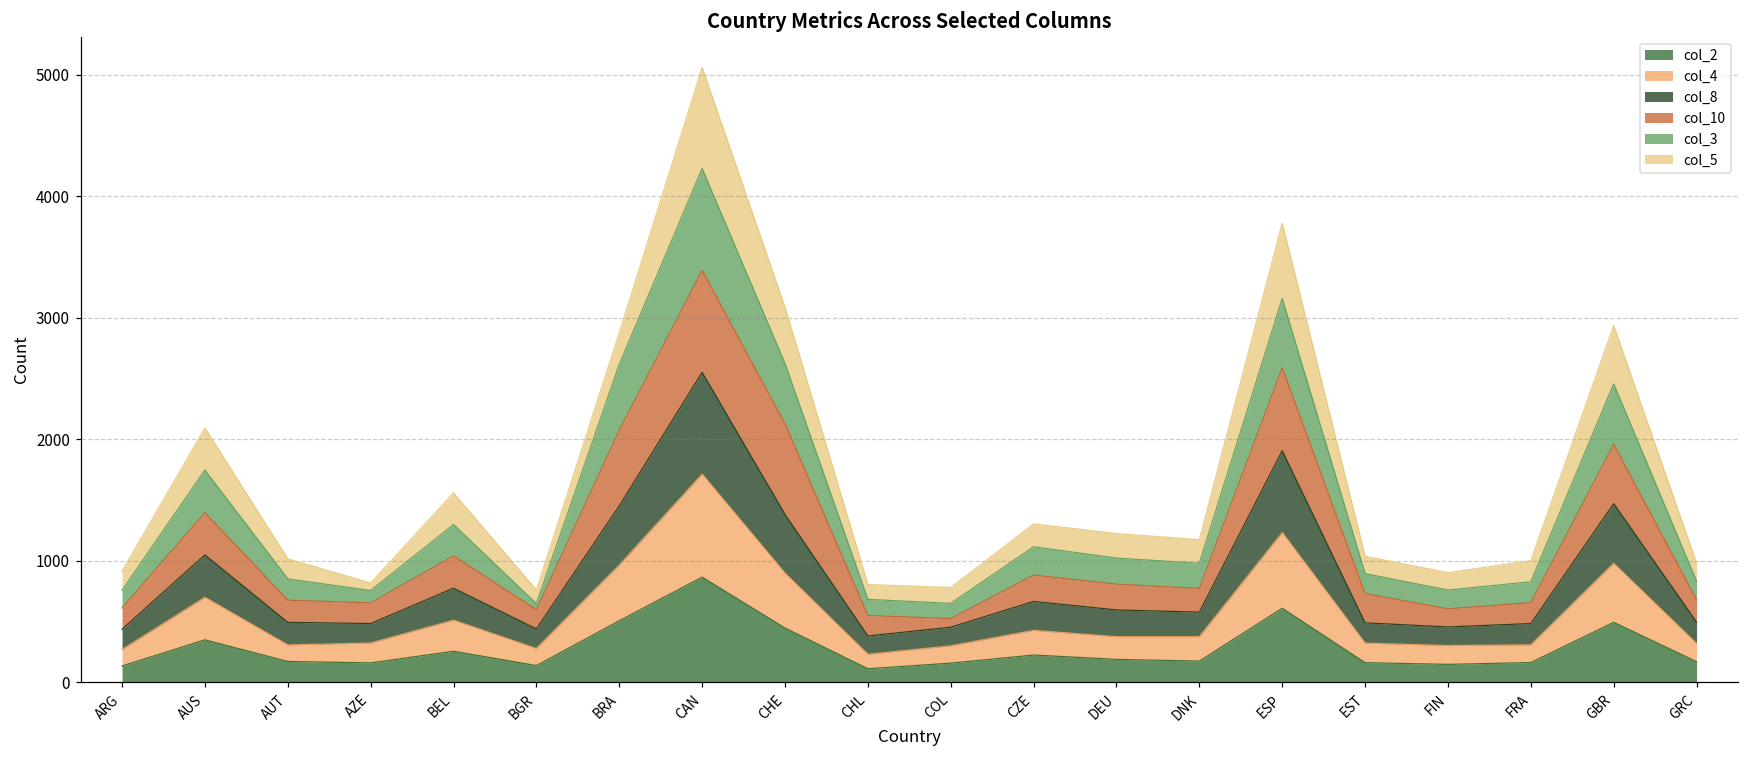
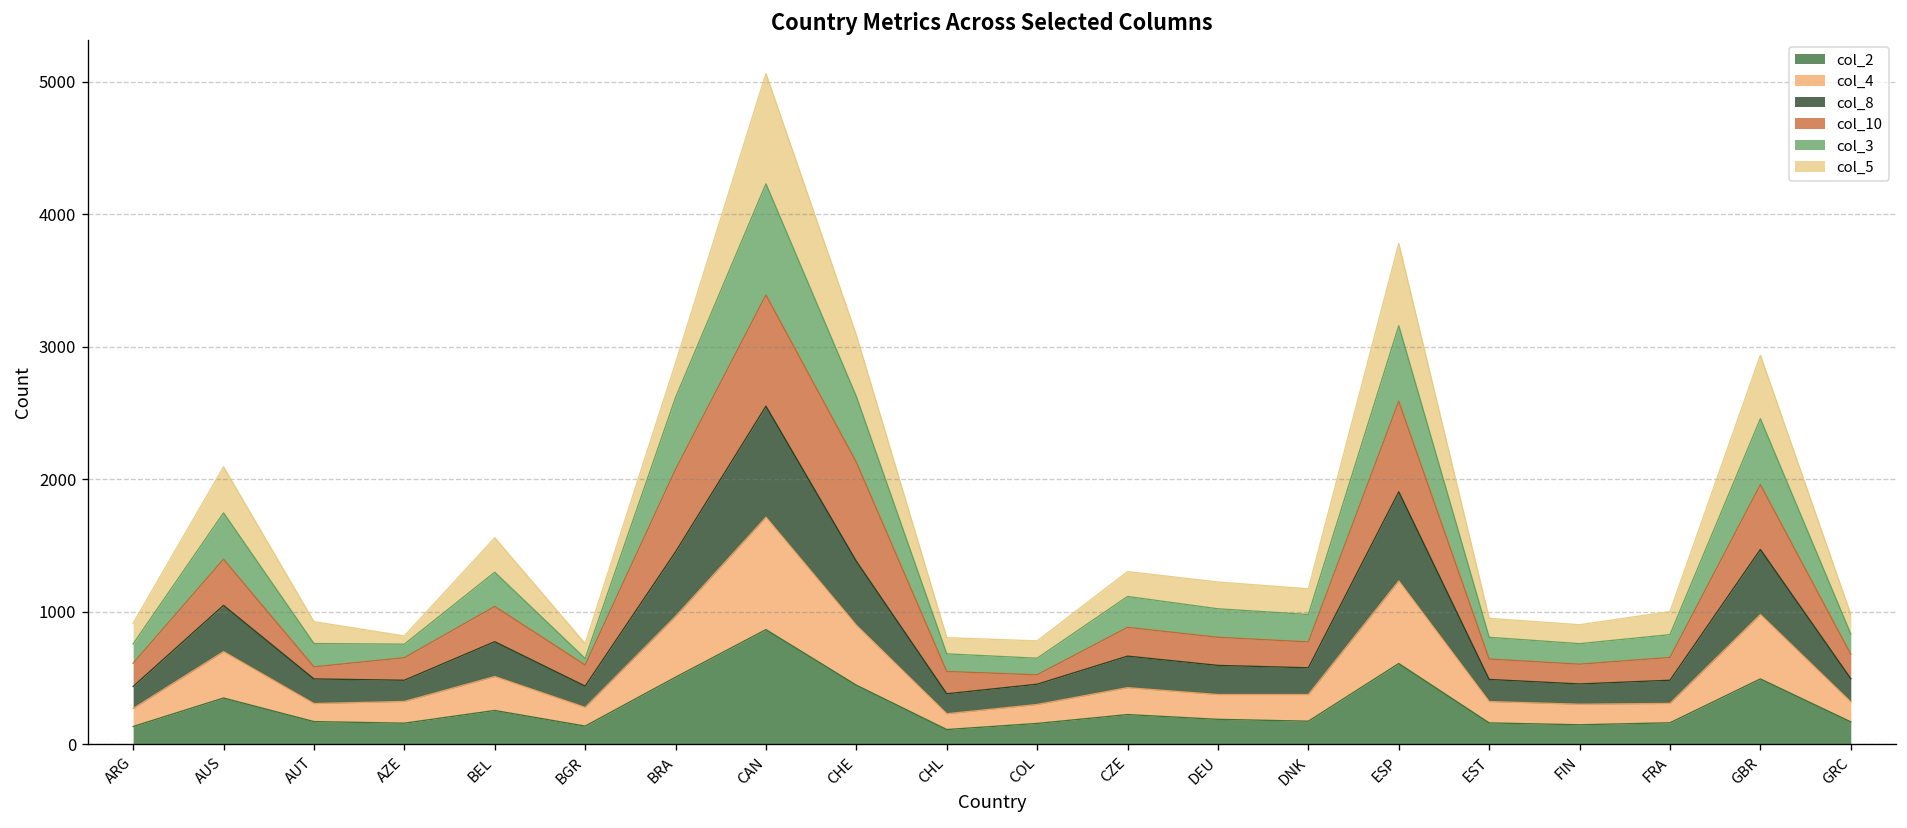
col_10, AUT: 180 -> 90
col_10, EST: 240 -> 150
